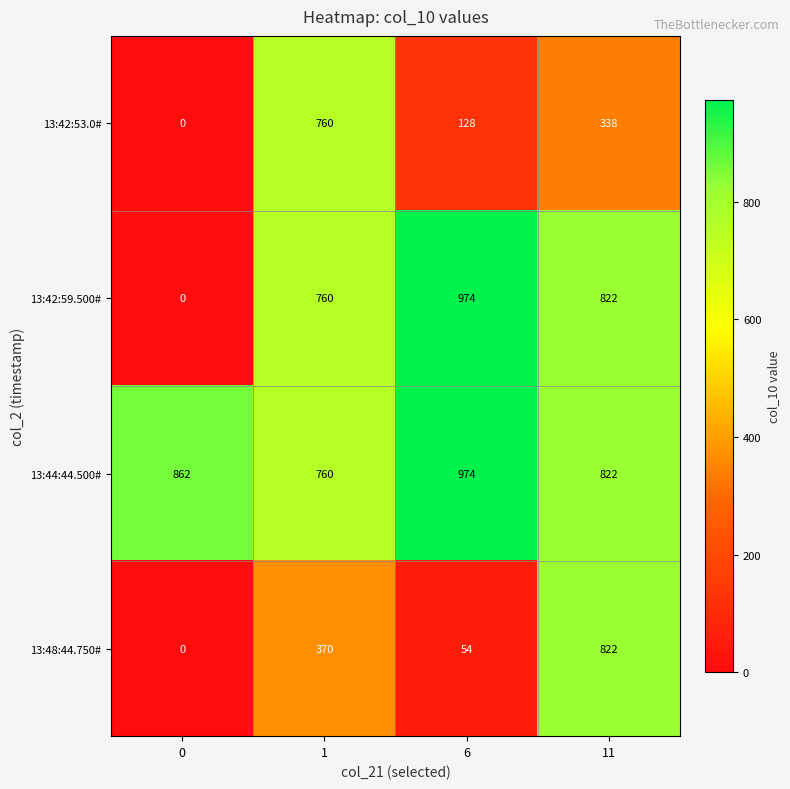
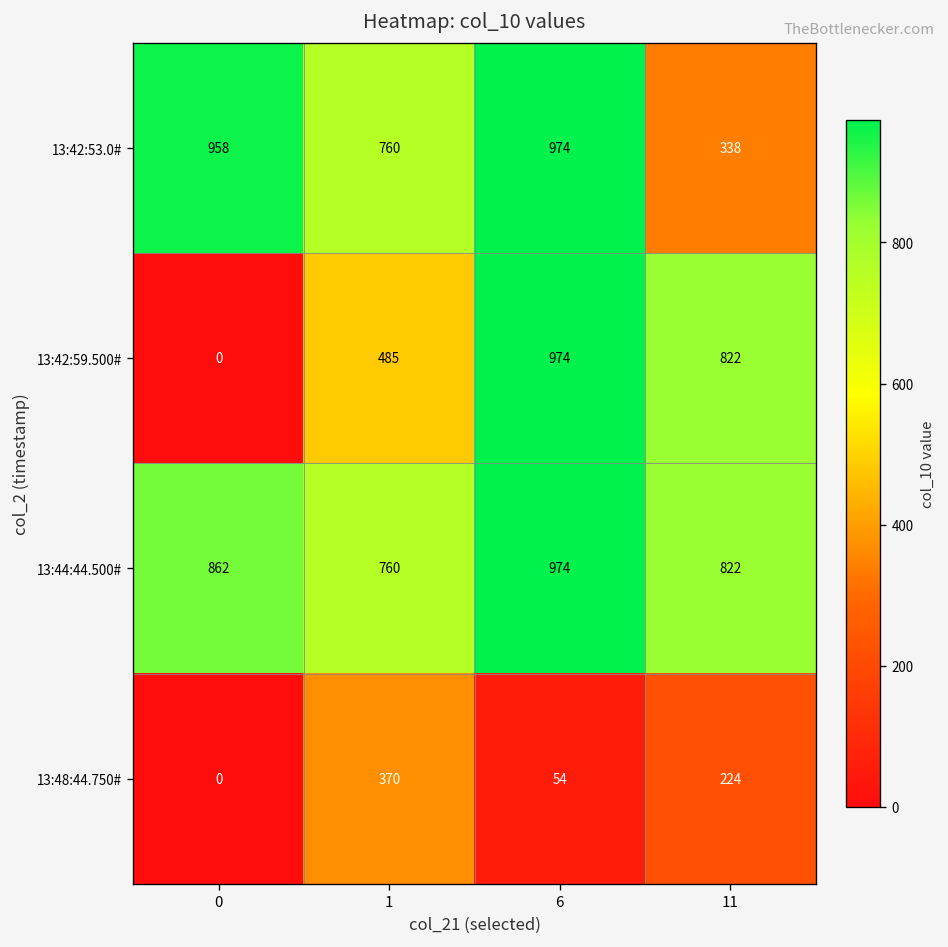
13:42:53.0#, 0: 0 -> 958
13:42:53.0#, 6: 128 -> 974
13:42:59.500#, 1: 760 -> 485
13:48:44.750#, 11: 822 -> 224
